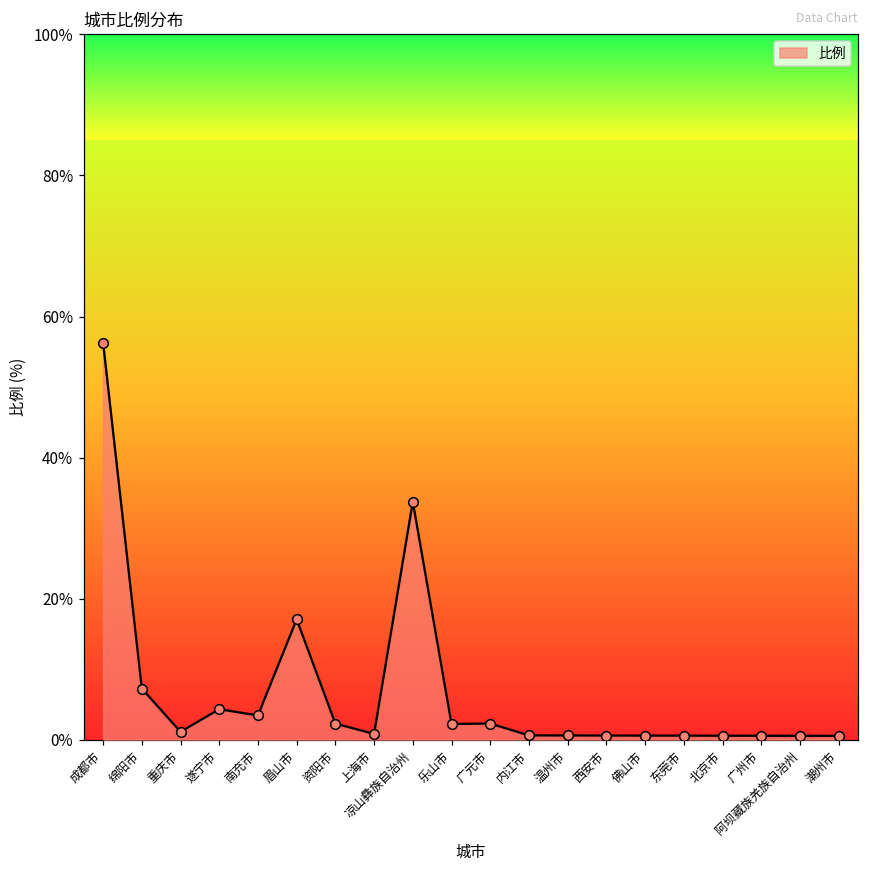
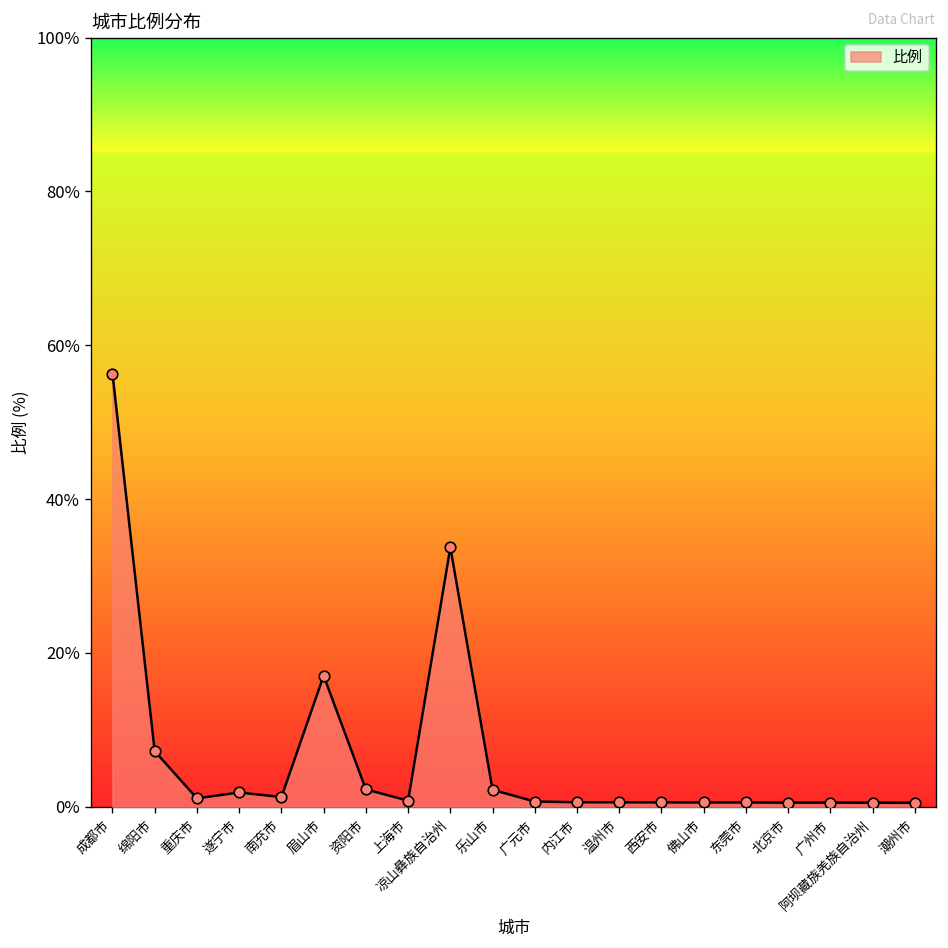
遂宁市: 4% -> 2%
南充市: 3% -> 1%
广元市: 2% -> 1%
